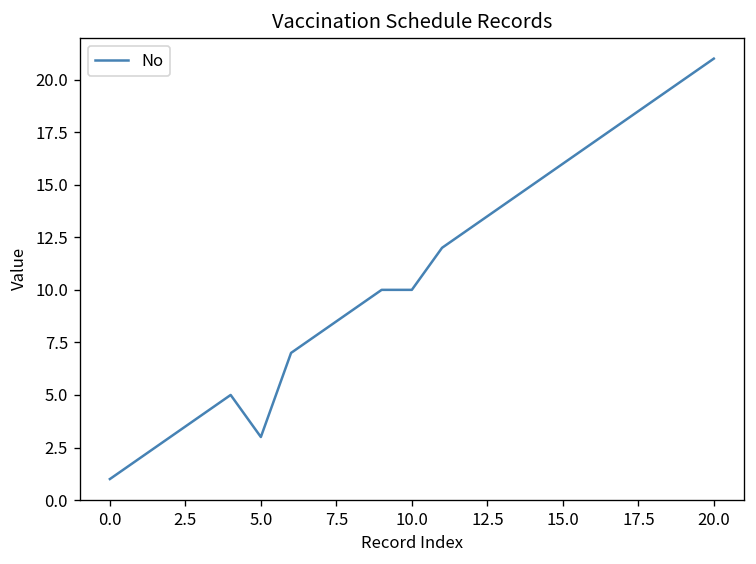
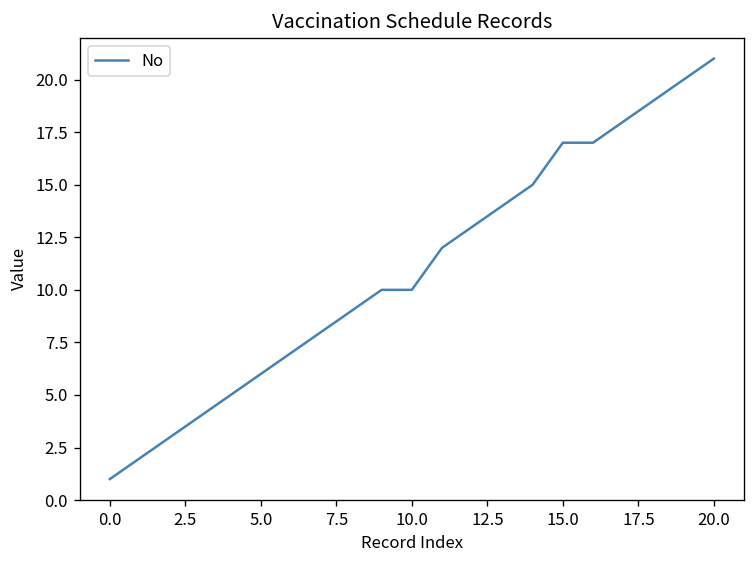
5.0: 3 -> 6
15.0: 16 -> 17
